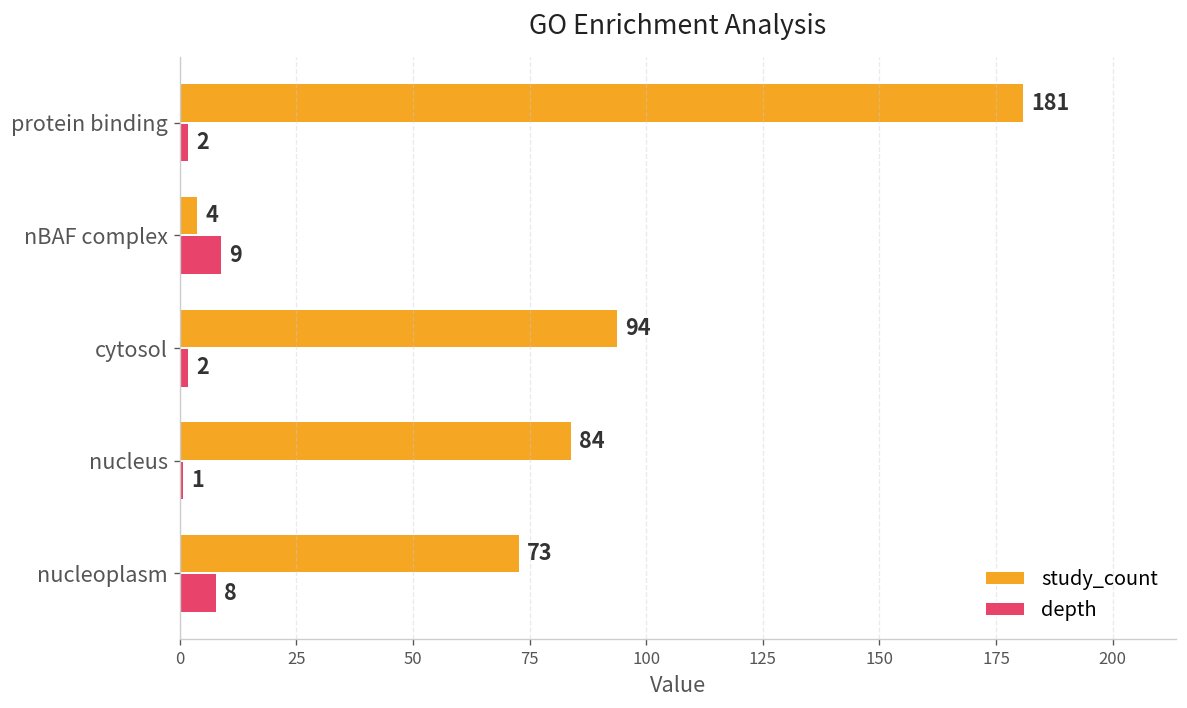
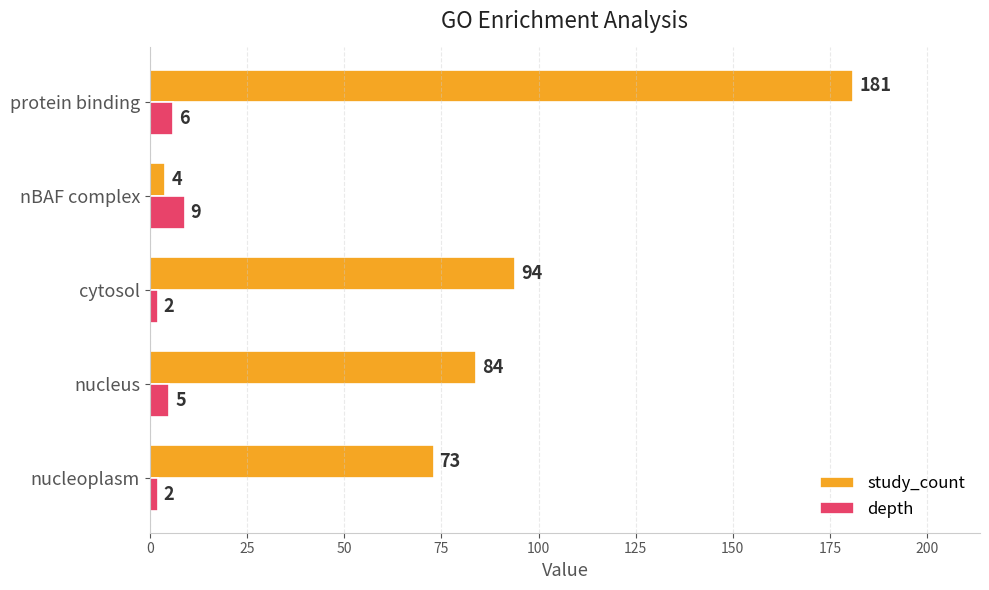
depth, protein binding: 2 -> 6
depth, nucleus: 1 -> 5
depth, nucleoplasm: 8 -> 2
